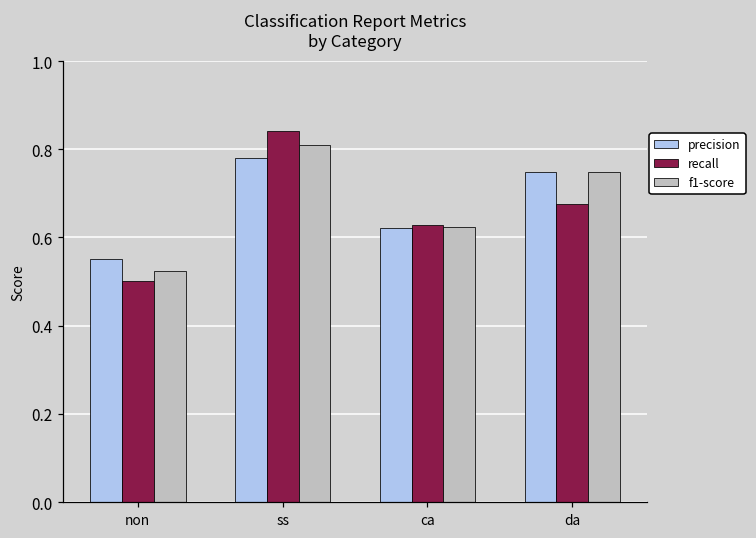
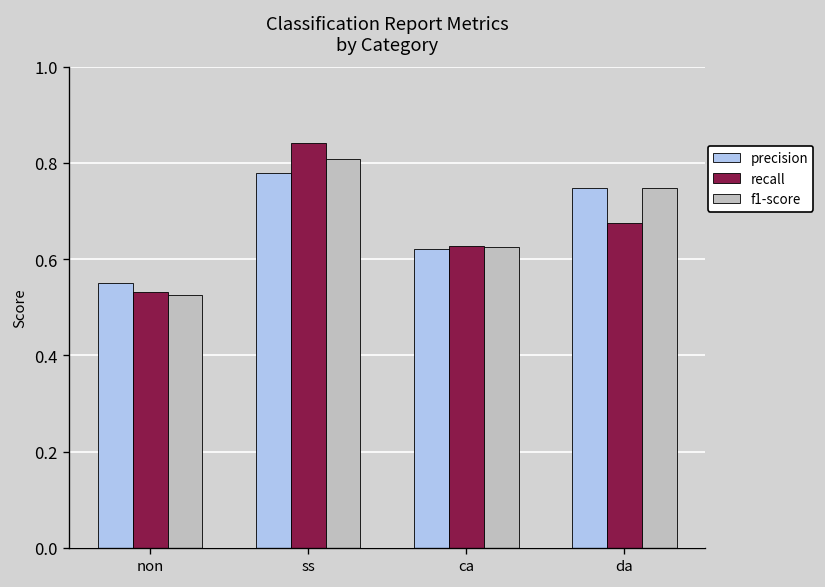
recall, non: 0.50 -> 0.53
